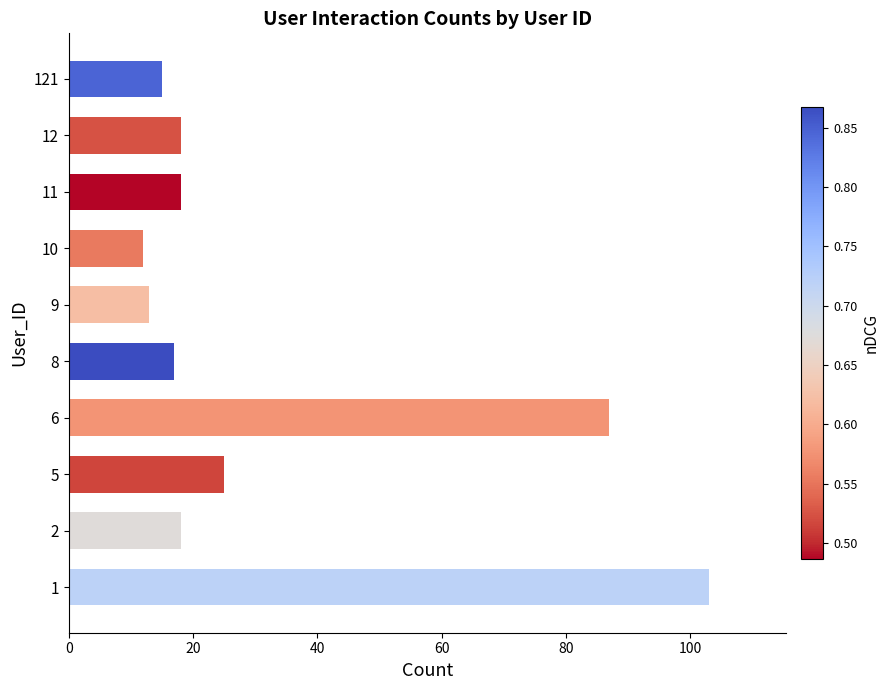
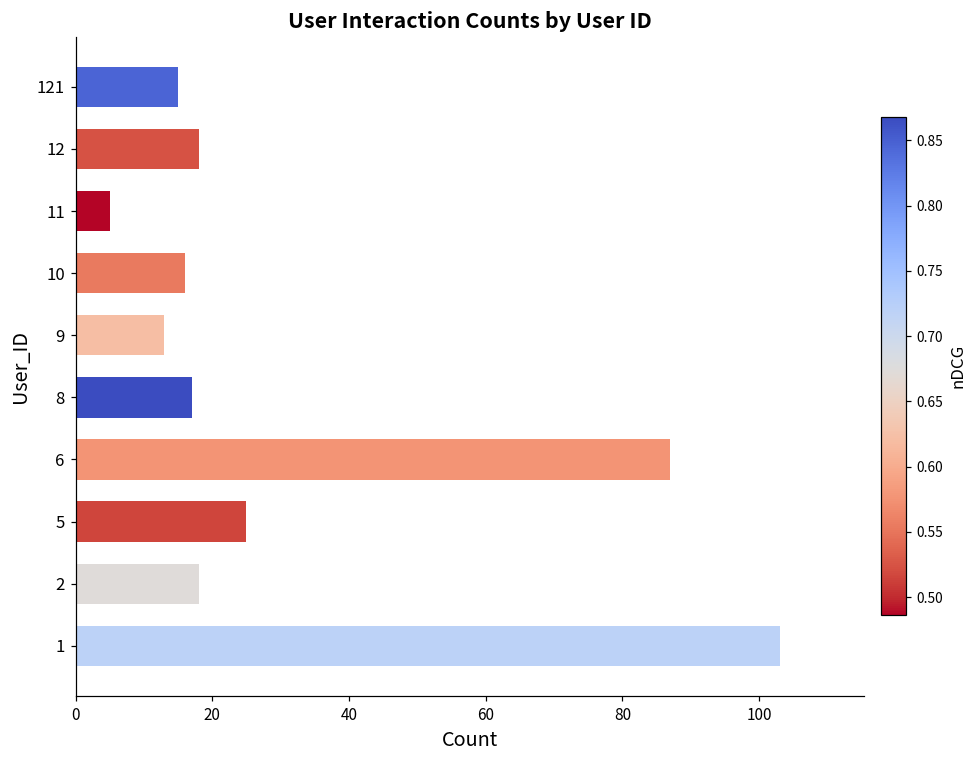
11: 18 -> 5
10: 12 -> 16
